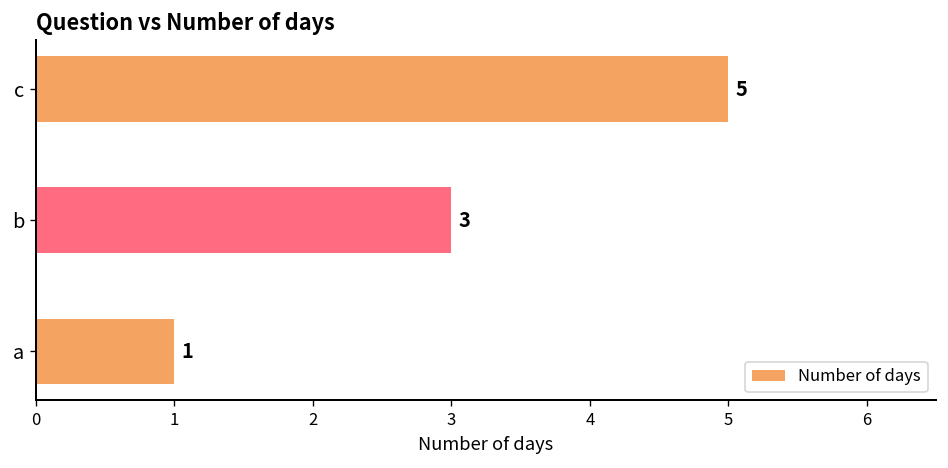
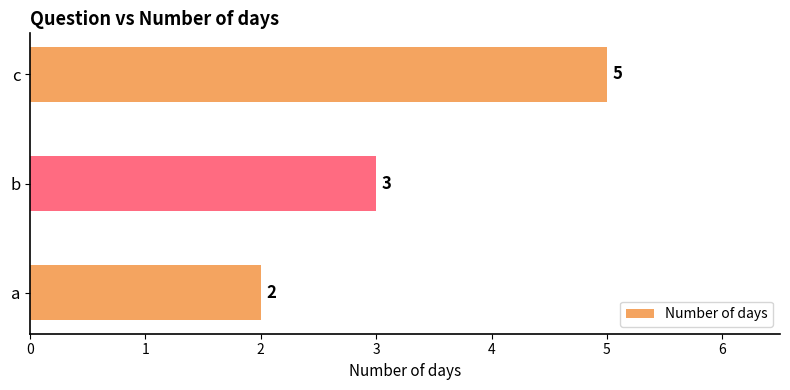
a: 1 -> 2
